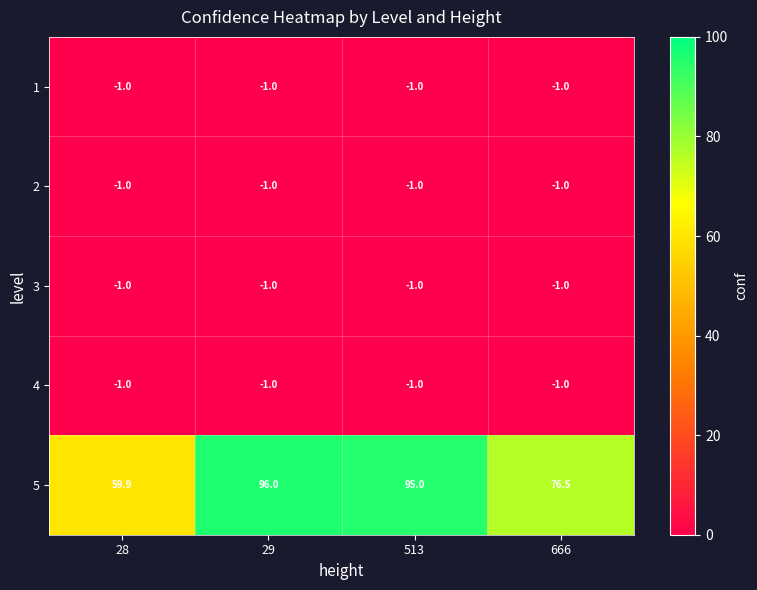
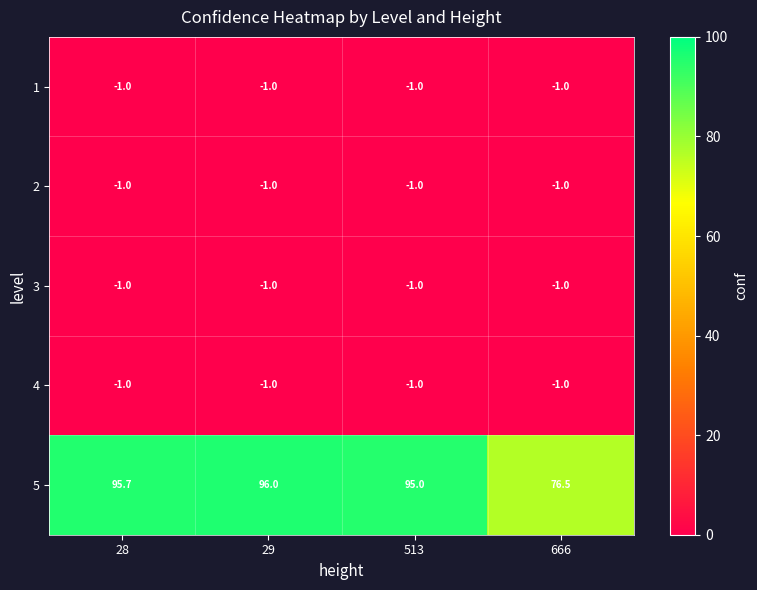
5, 28: 59.9 -> 95.7
